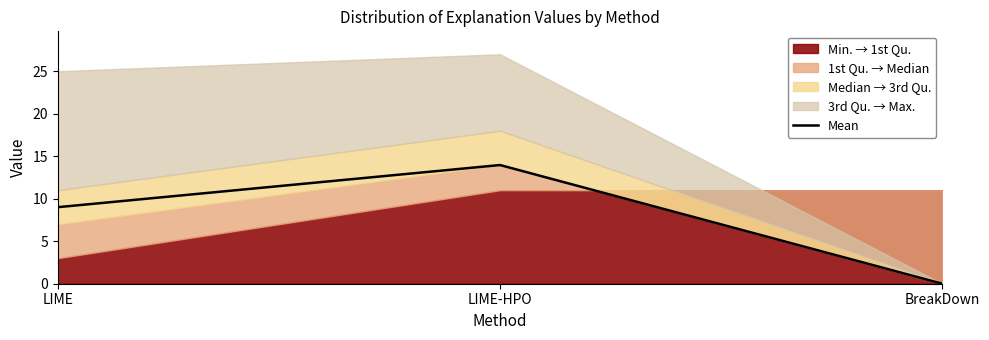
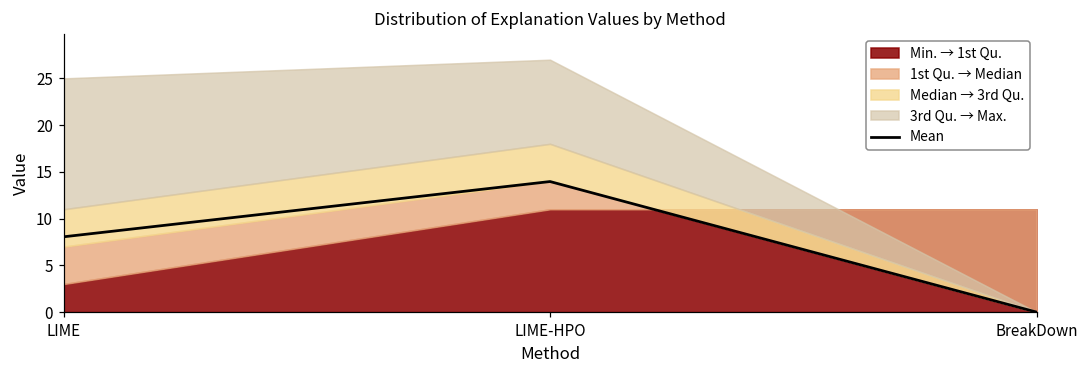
Mean, LIME: 9 -> 8
